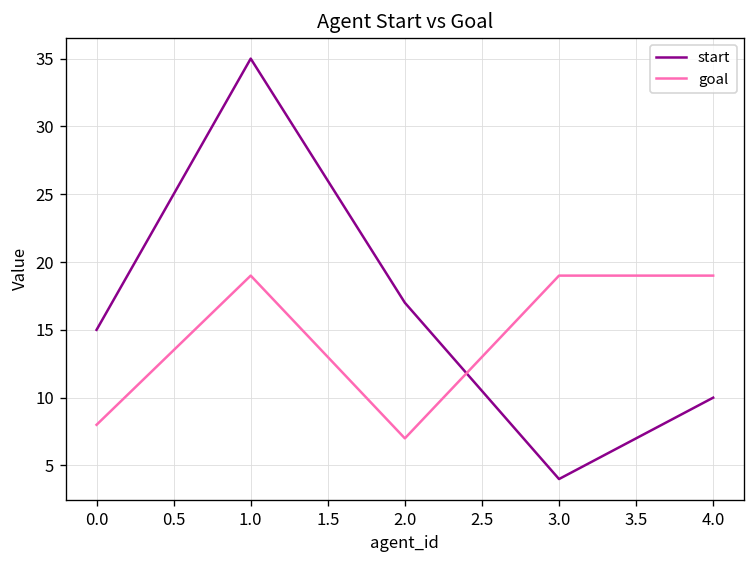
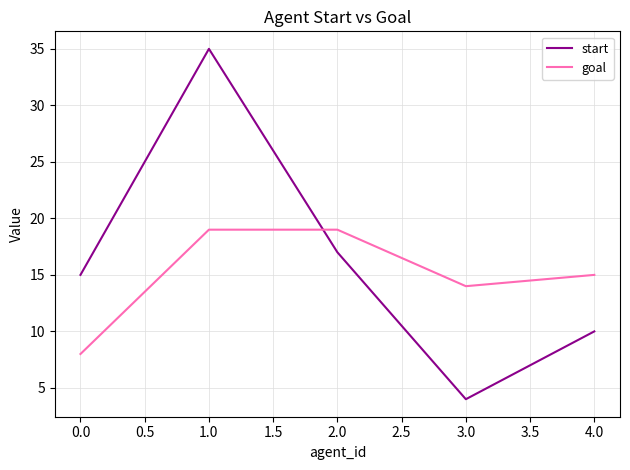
goal, 2.0: 7 -> 19
goal, 3.0: 19 -> 14
goal, 4.0: 19 -> 15
